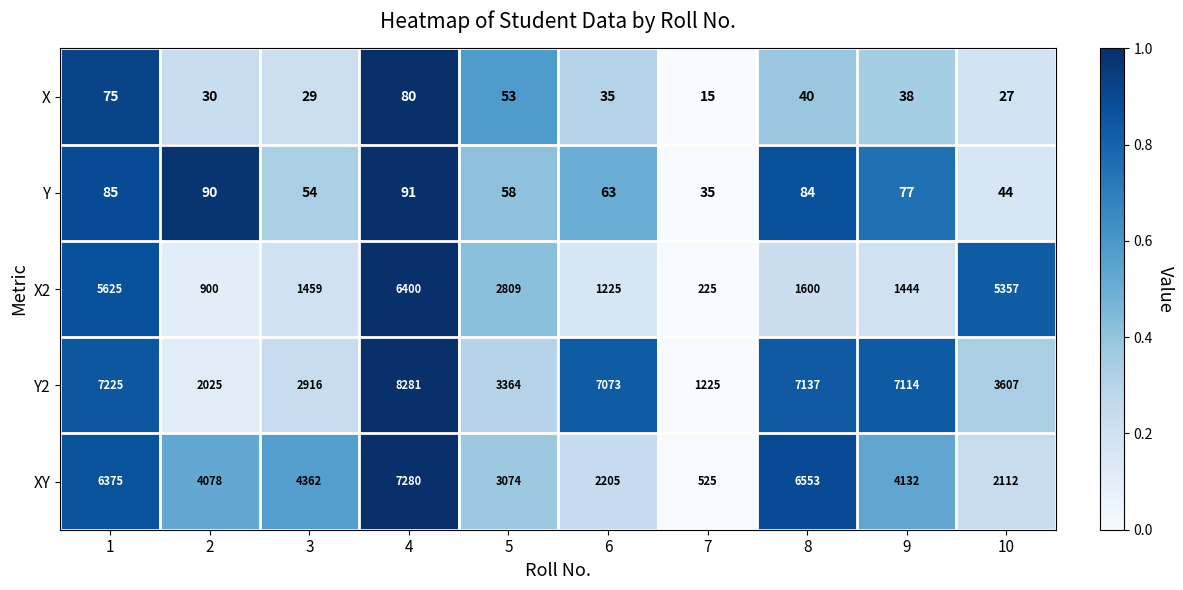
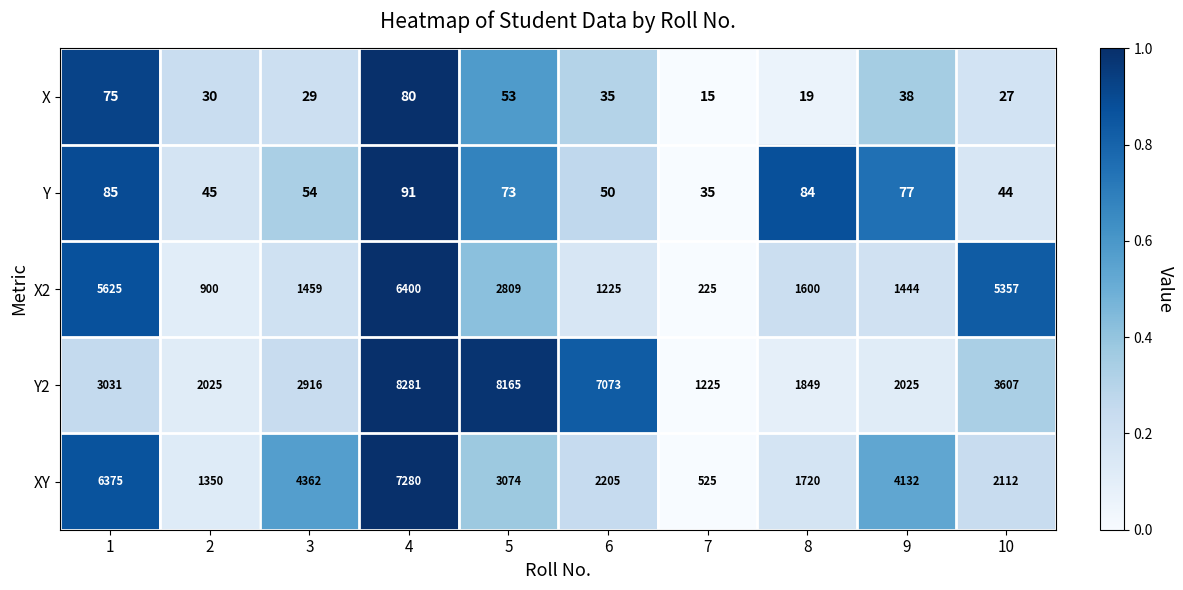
X, 8: 40 -> 19
Y, 2: 90 -> 45
Y, 5: 58 -> 73
Y, 6: 63 -> 50
Y2, 1: 7225 -> 3031
Y2, 5: 3364 -> 8165
Y2, 8: 7137 -> 1849
Y2, 9: 7114 -> 2025
XY, 2: 4078 -> 1350
XY, 8: 6553 -> 1720
